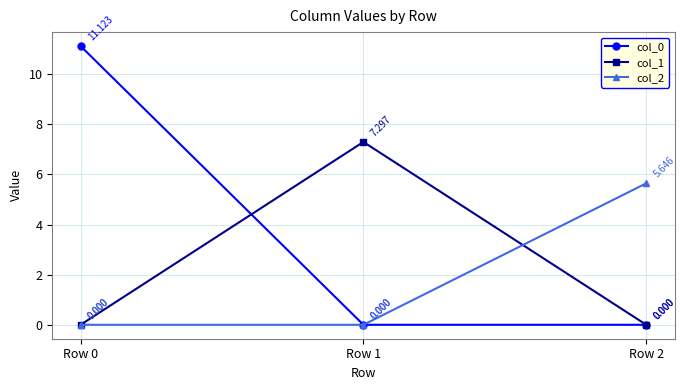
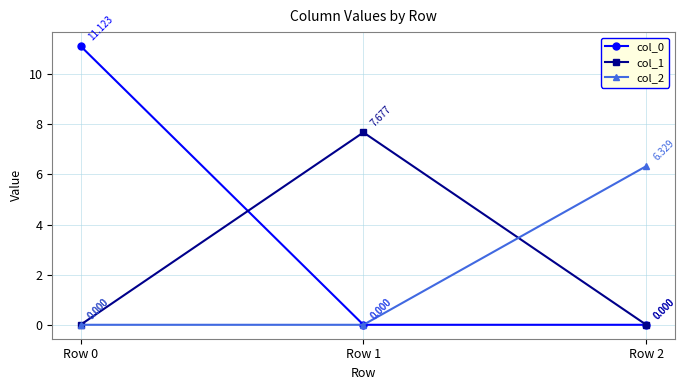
col_1, Row 1: 7.297 -> 7.677
col_2, Row 2: 5.646 -> 6.329
